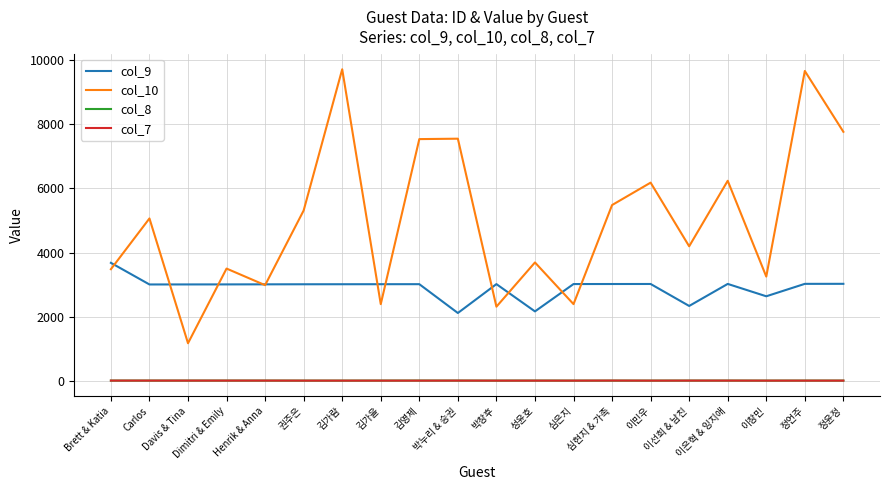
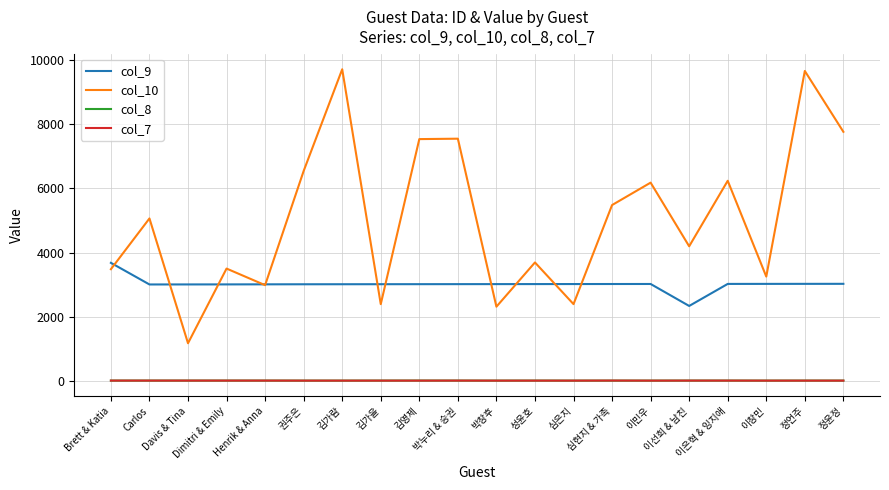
col_10, 권주은: 5300 -> 6500
col_9, 박누리 & 승권: 2100 -> 3000
col_9, 성윤호: 2200 -> 3000
col_9, 이창민: 2600 -> 3000
